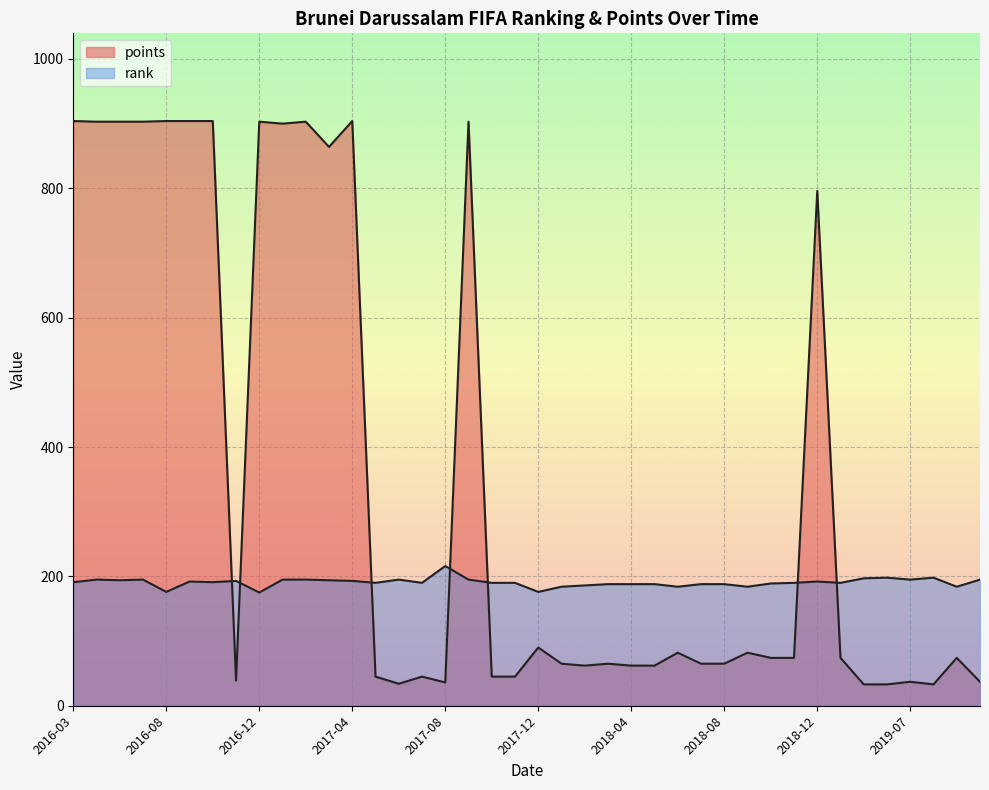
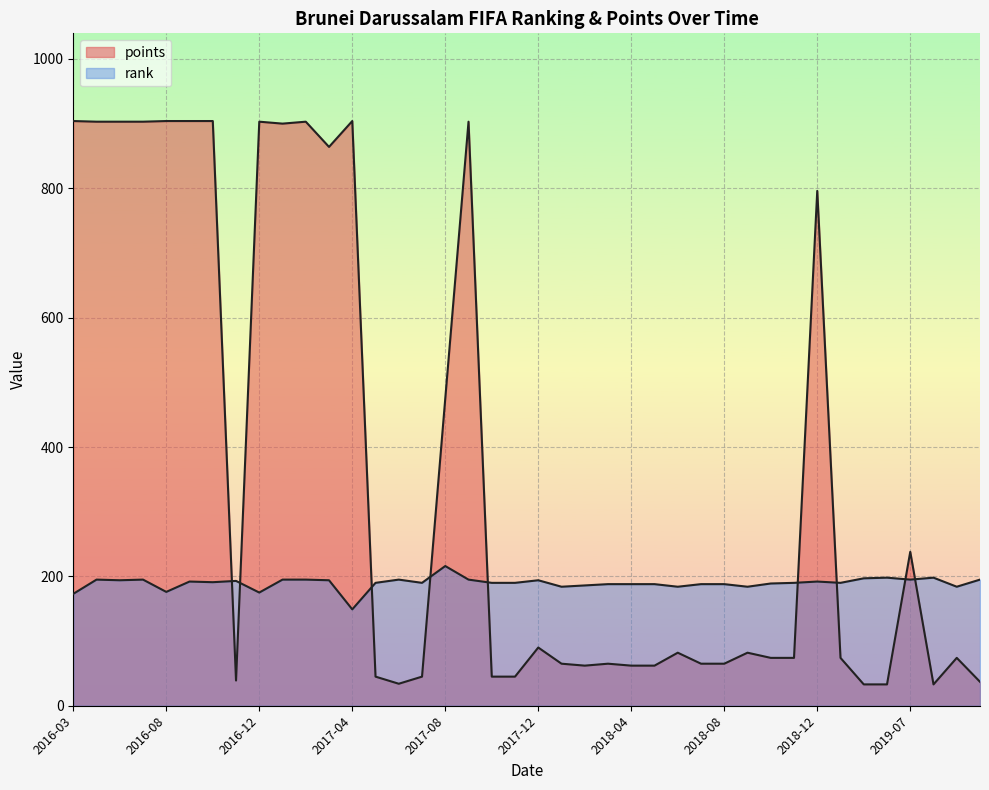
rank, 2016-03: 190 -> 170
rank, 2017-04: 190 -> 150
points, 2017-08: 40 -> 480
rank, 2017-12: 180 -> 190
points, 2019-07: 40 -> 240
